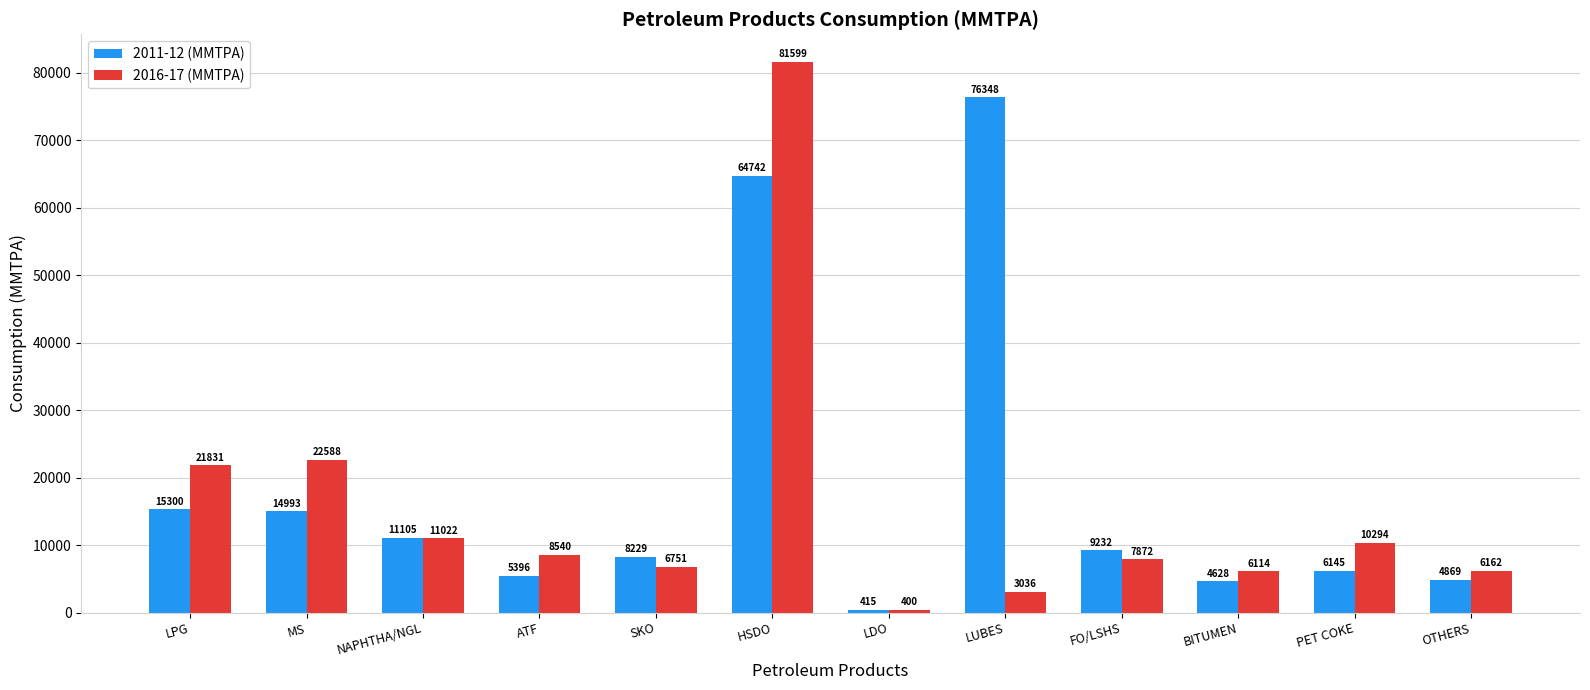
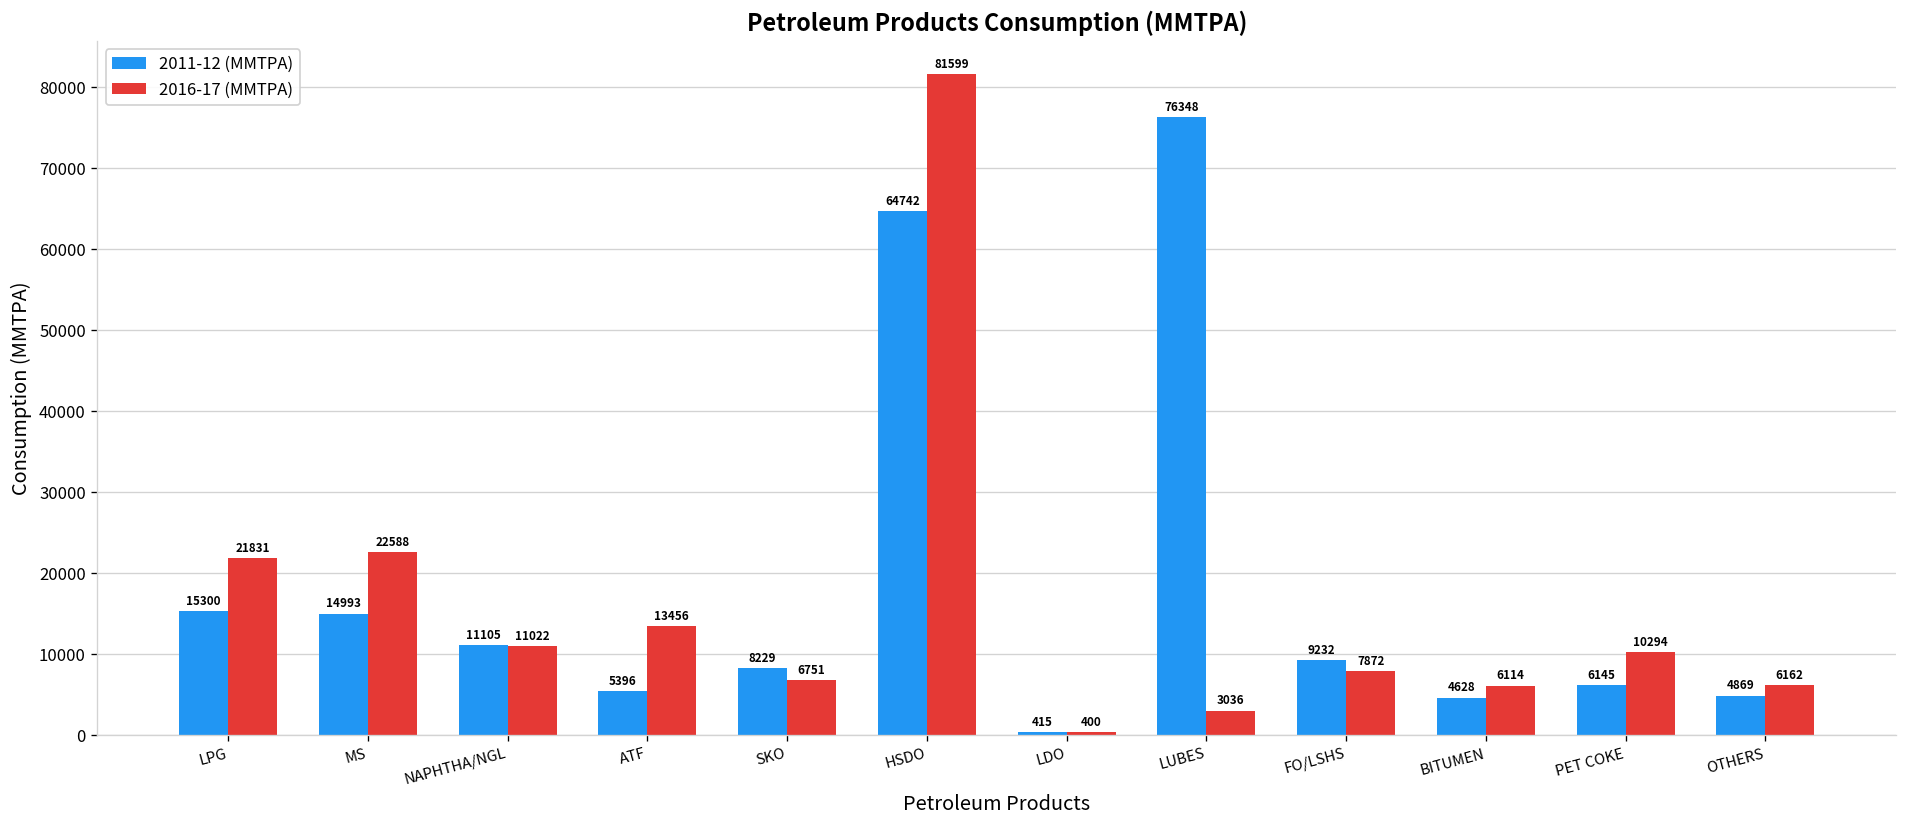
2016-17 (MMTPA), ATF: 8540 -> 13456
